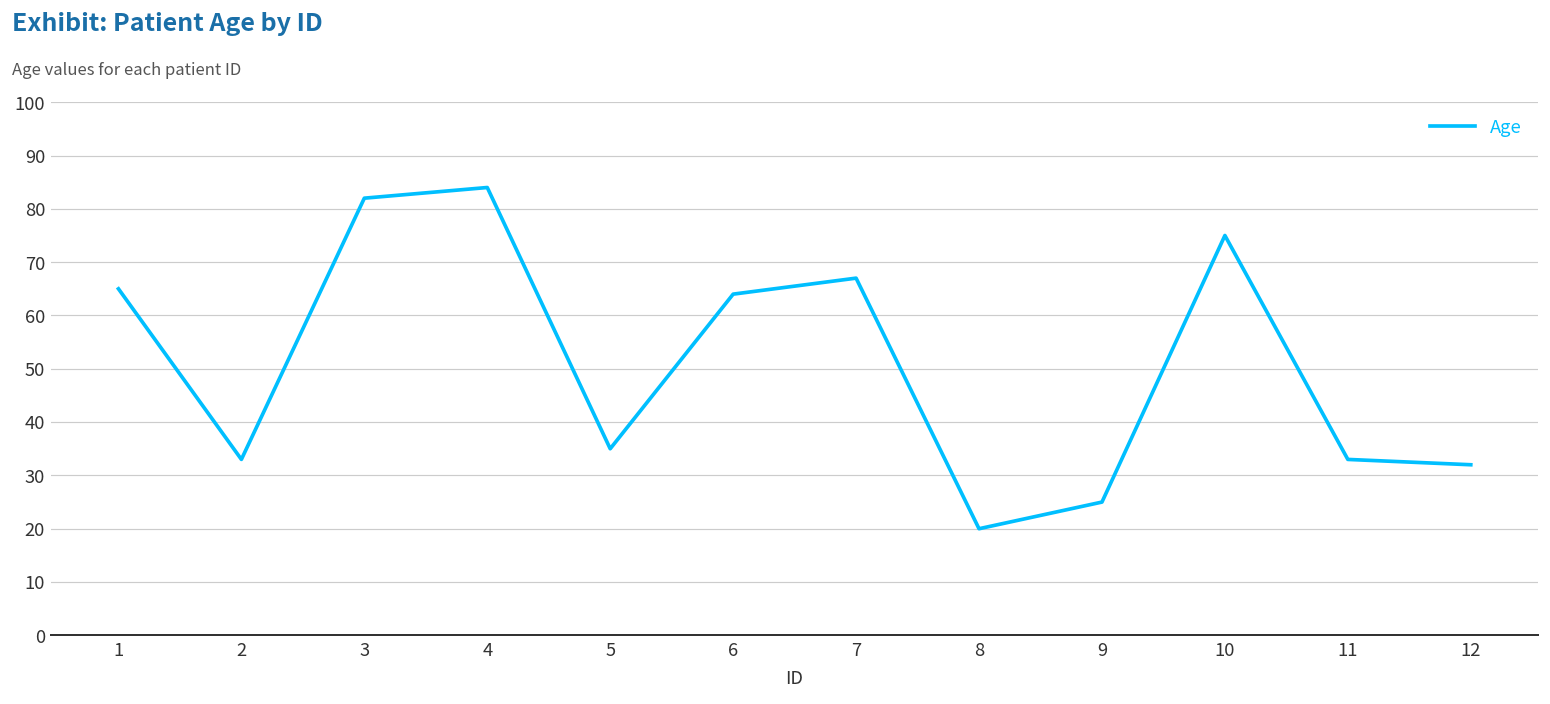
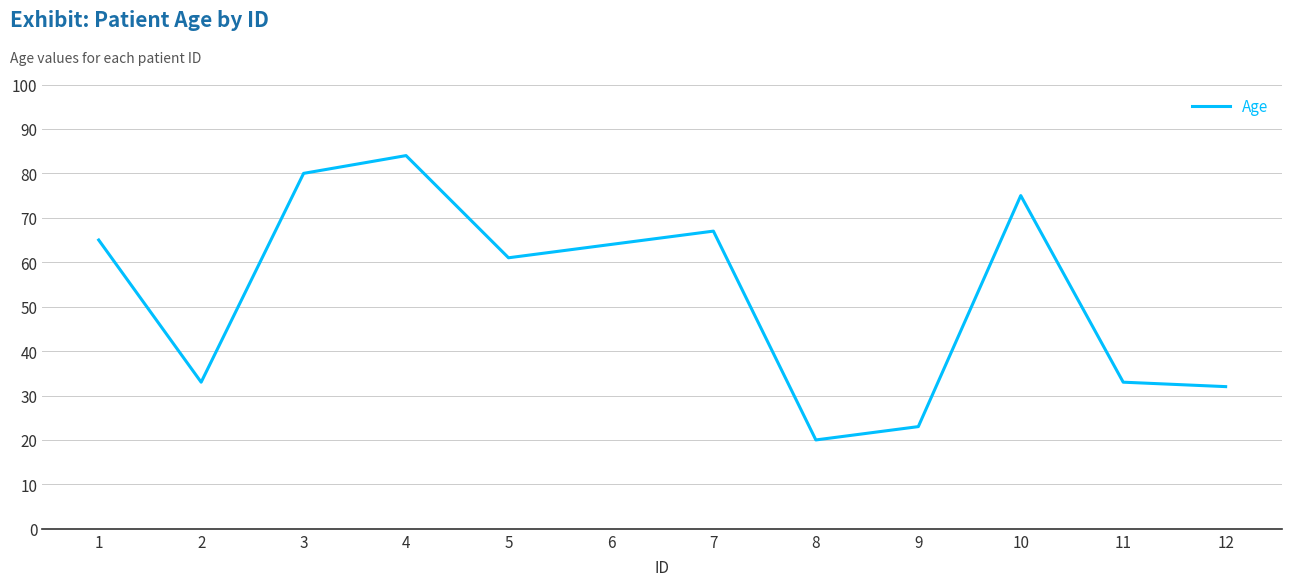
3: 82 -> 80
5: 35 -> 61
9: 25 -> 23
